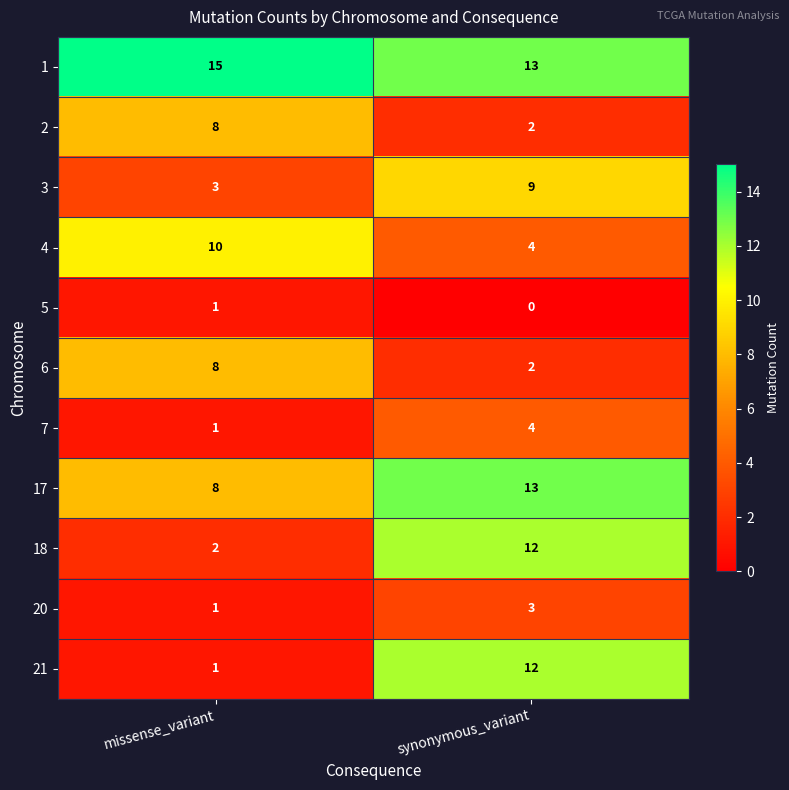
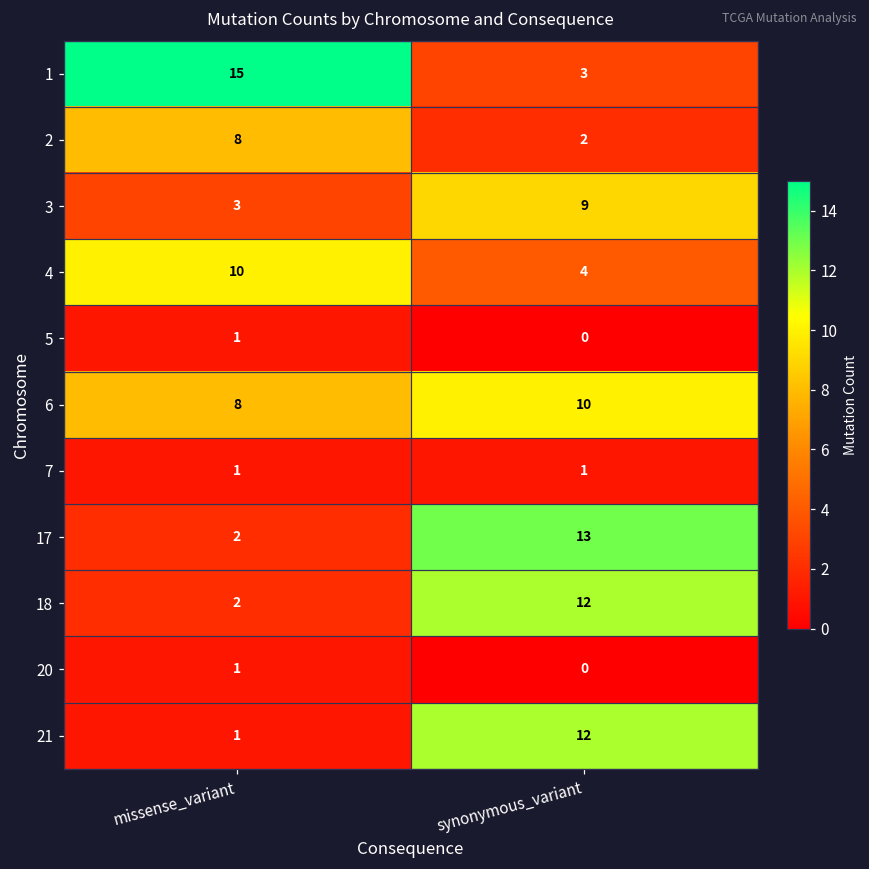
1, synonymous_variant: 13 -> 3
6, synonymous_variant: 2 -> 10
7, synonymous_variant: 4 -> 1
17, missense_variant: 8 -> 2
20, synonymous_variant: 3 -> 0
